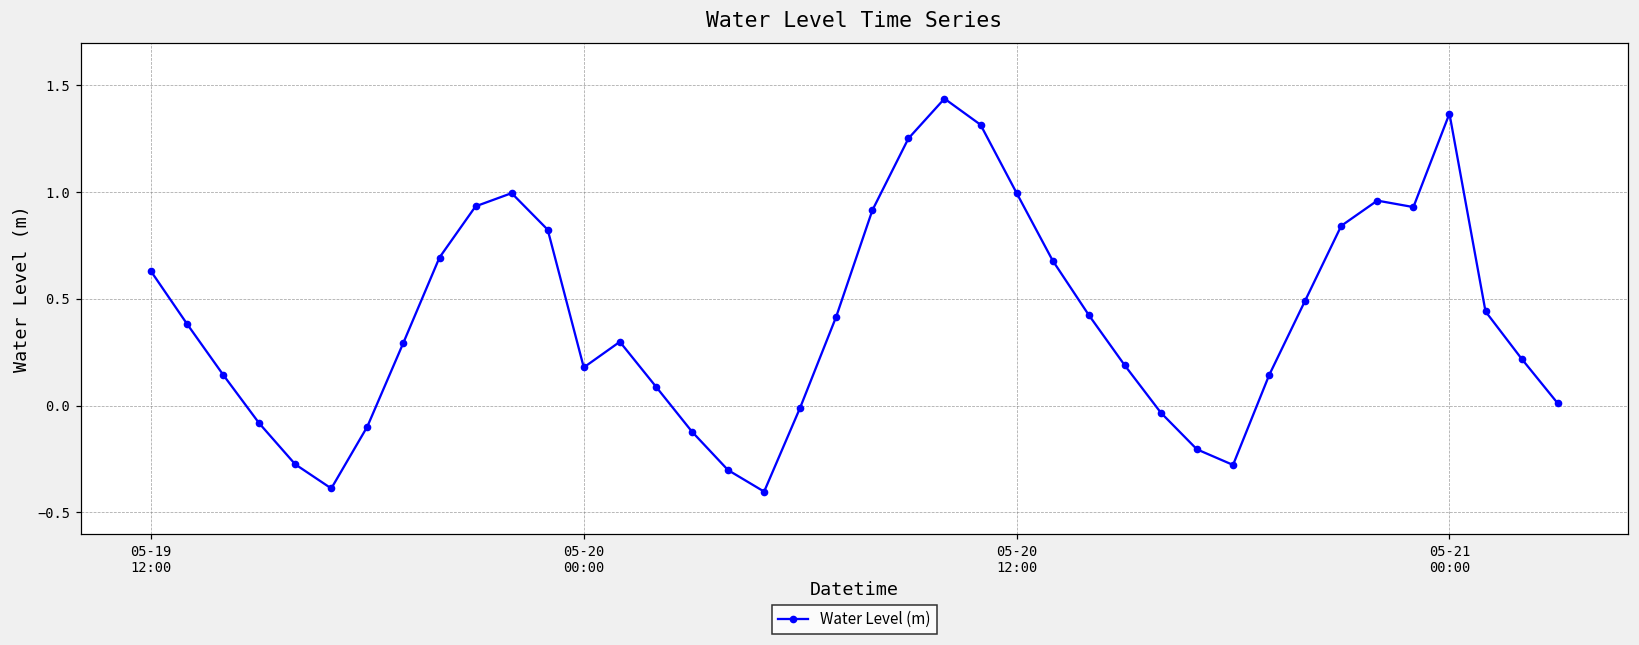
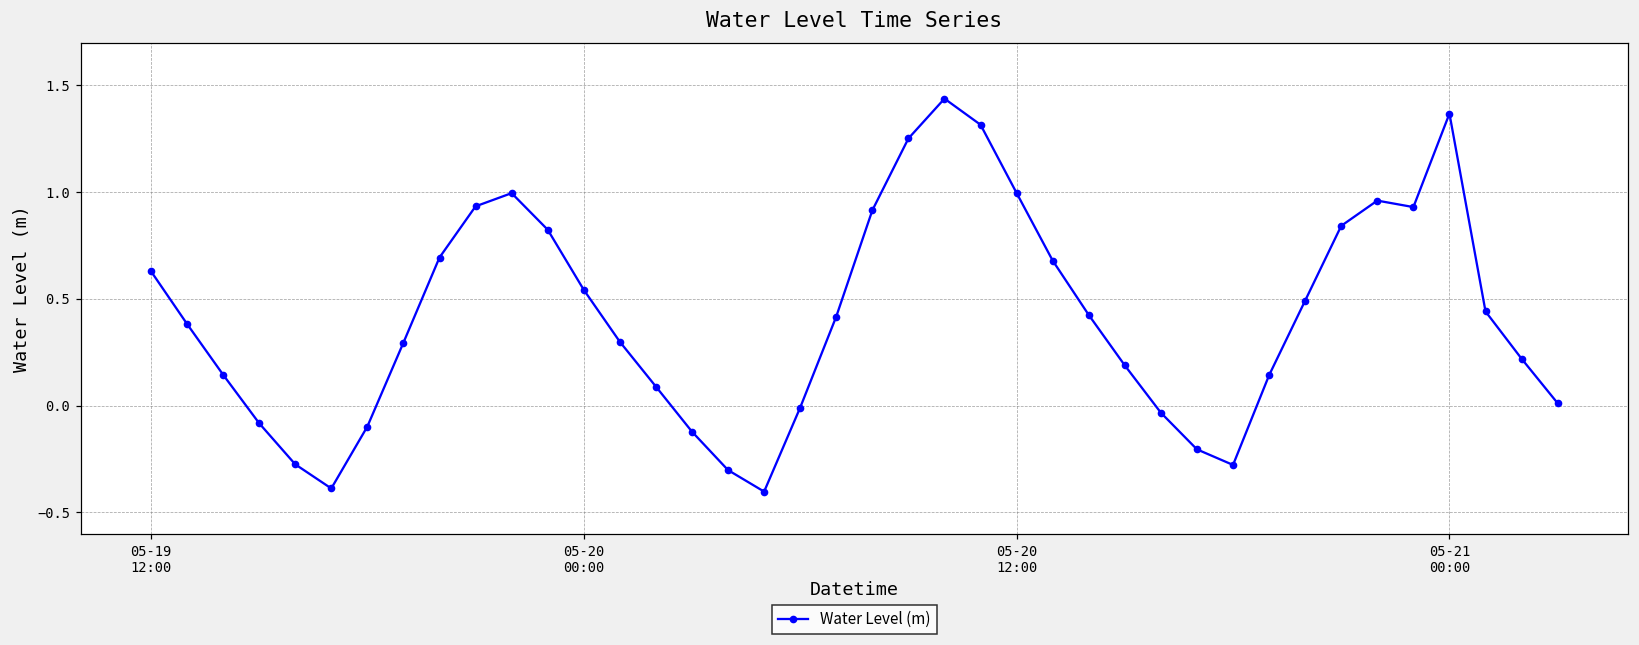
05-20 00:00: 0.18 -> 0.54
